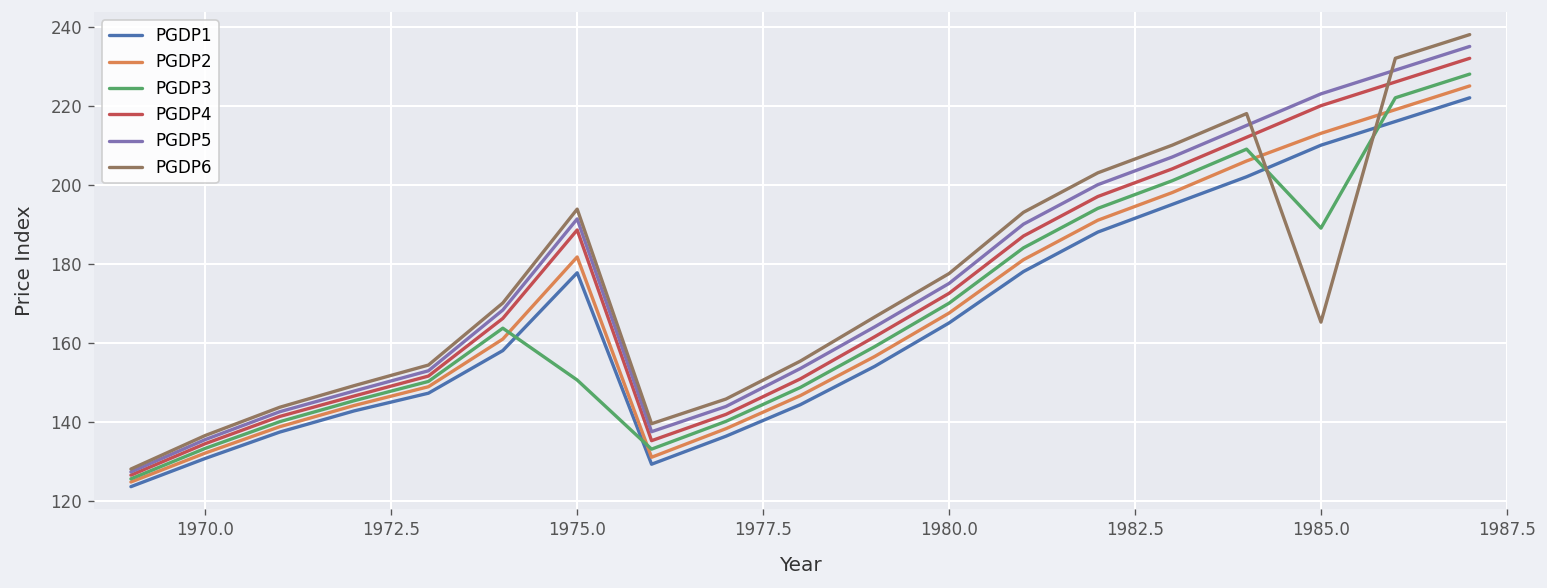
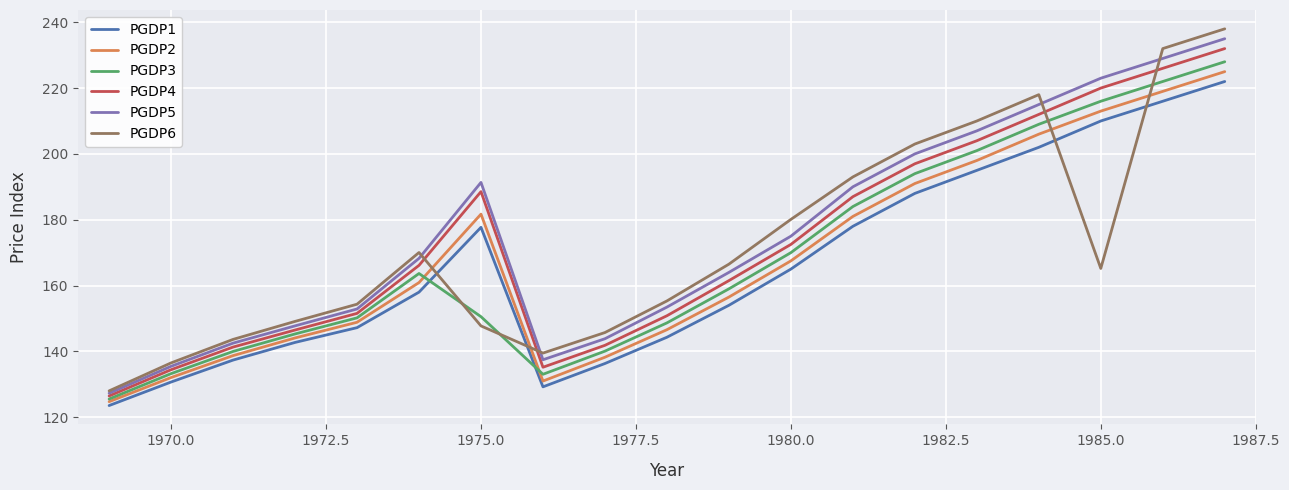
PGDP6, 1975.0: 194 -> 148
PGDP6, 1980.0: 178 -> 180
PGDP3, 1985.0: 189 -> 216
